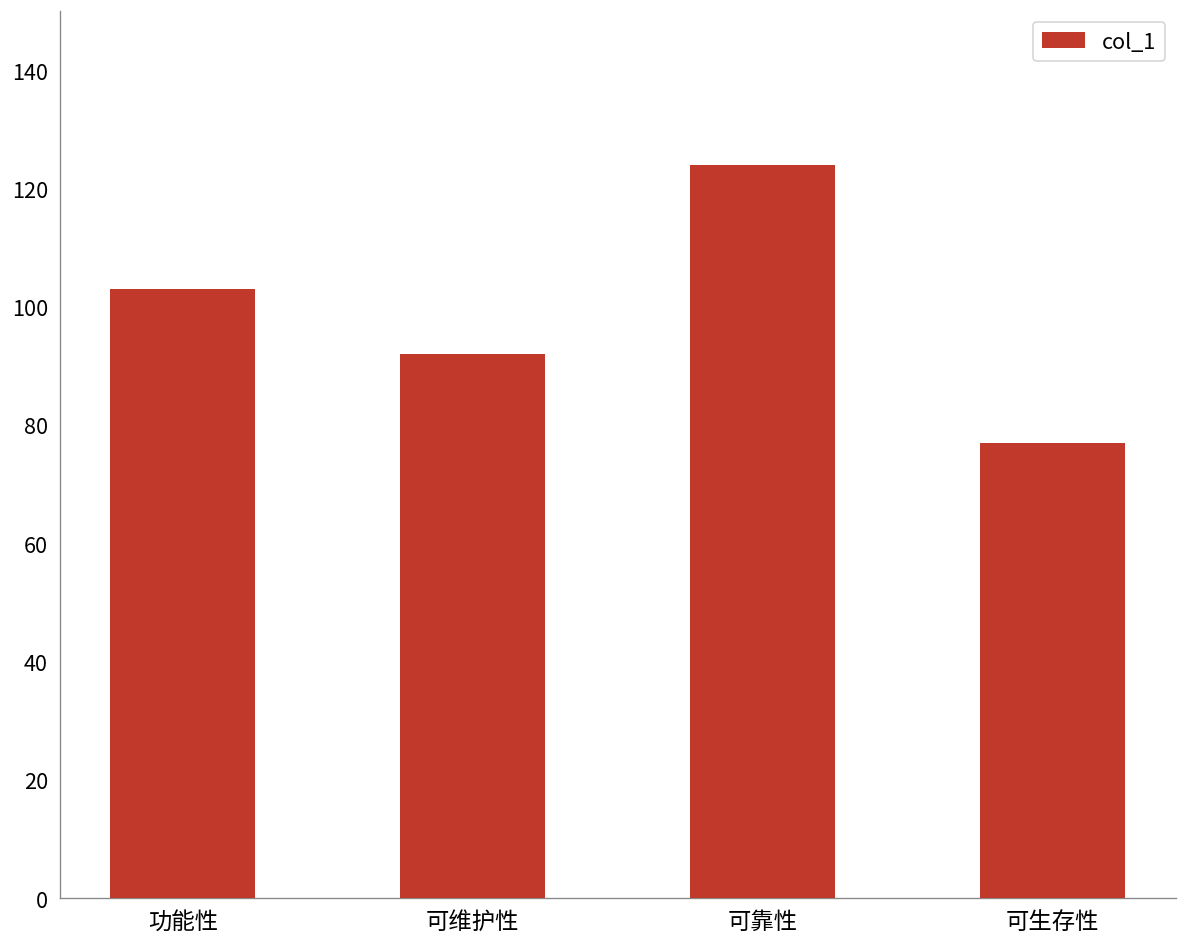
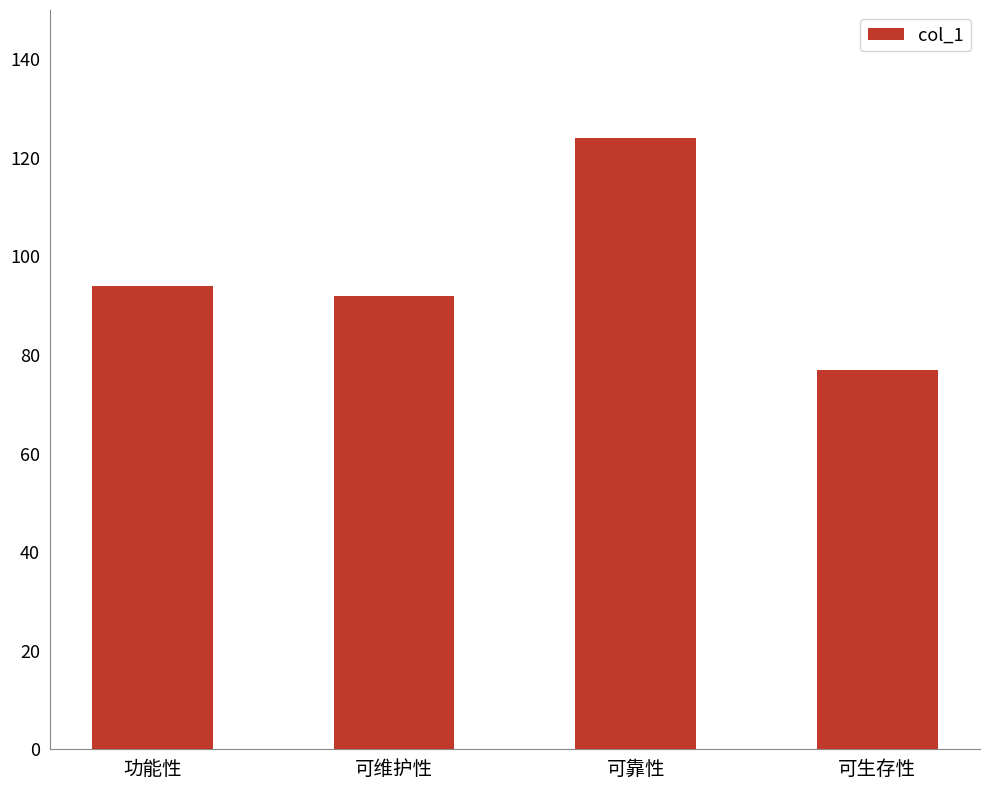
功能性: 103 -> 94
